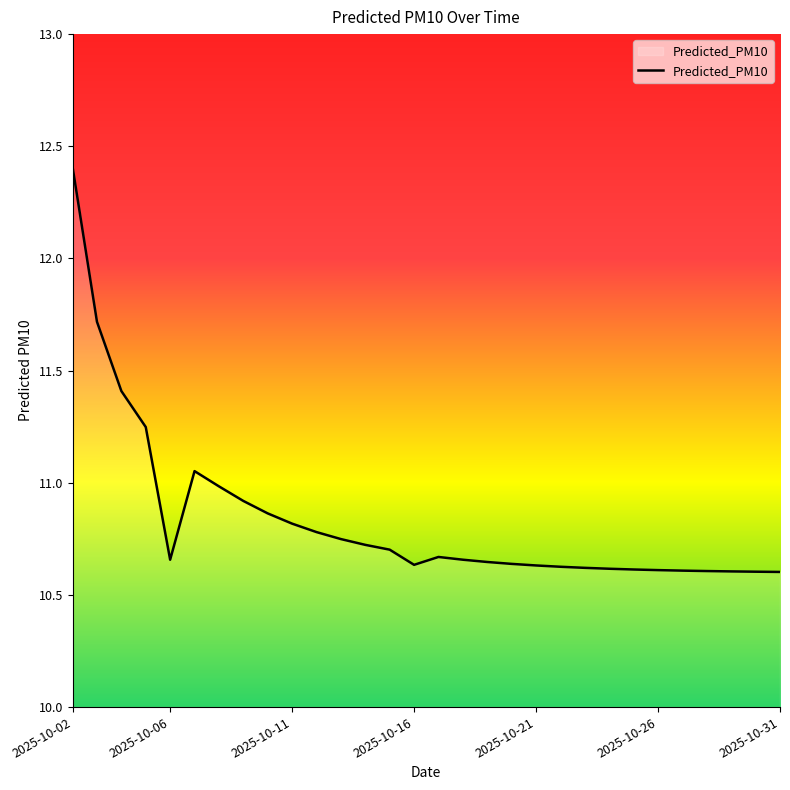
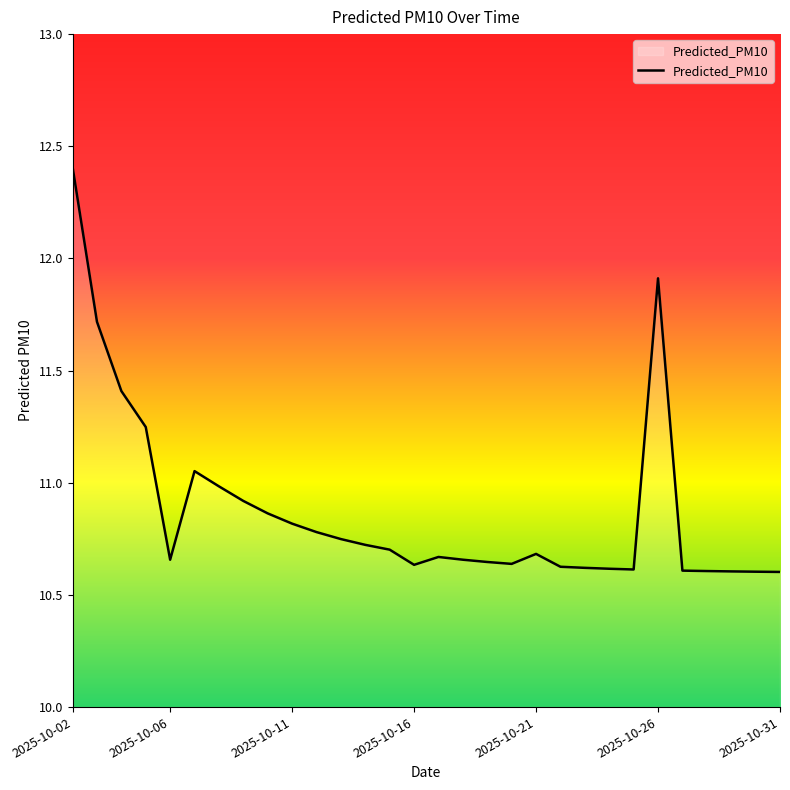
2025-10-21: 10.63 -> 10.68
2025-10-26: 10.61 -> 11.91
